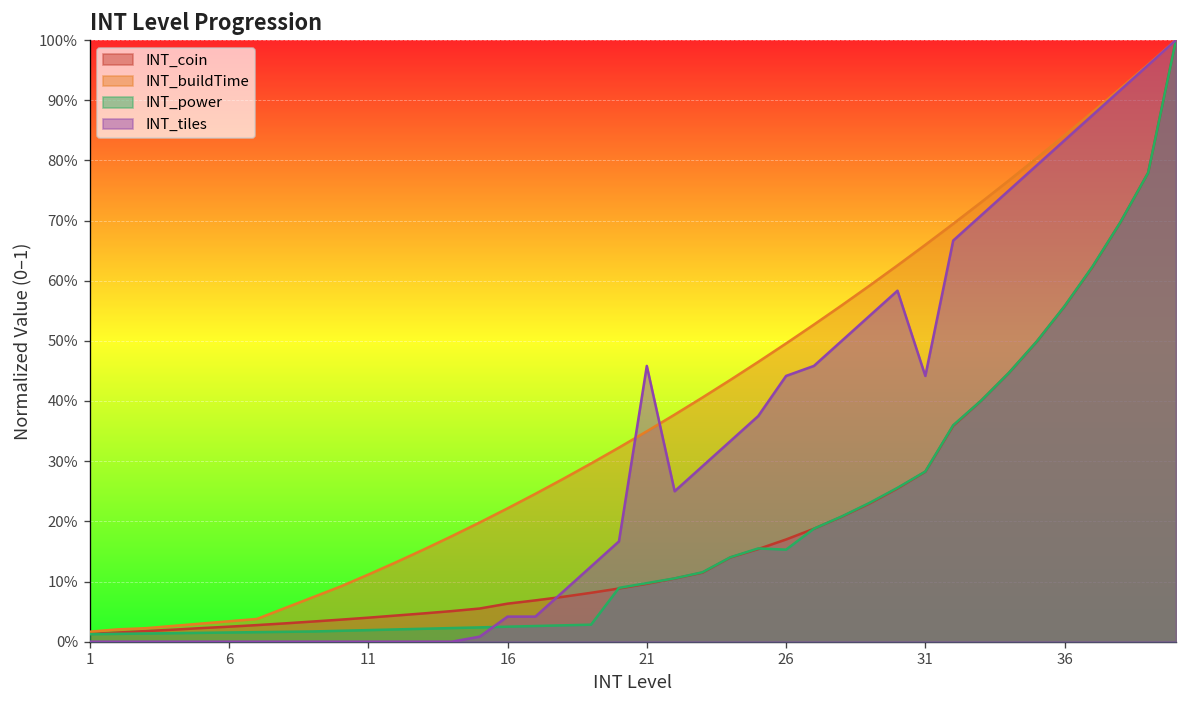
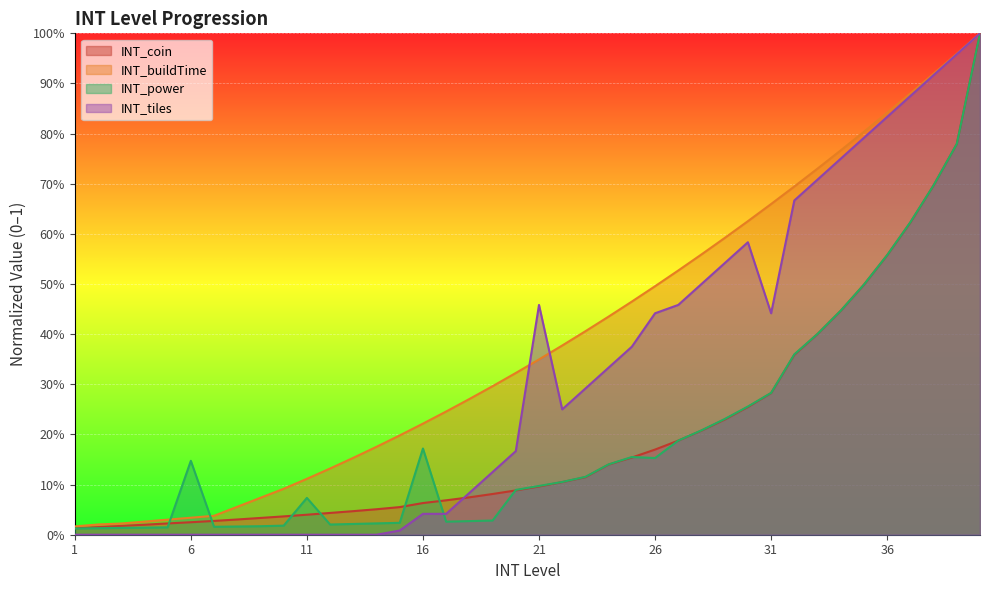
INT_power, 6: 2% -> 15%
INT_power, 11: 2% -> 7%
INT_power, 16: 2% -> 17%
